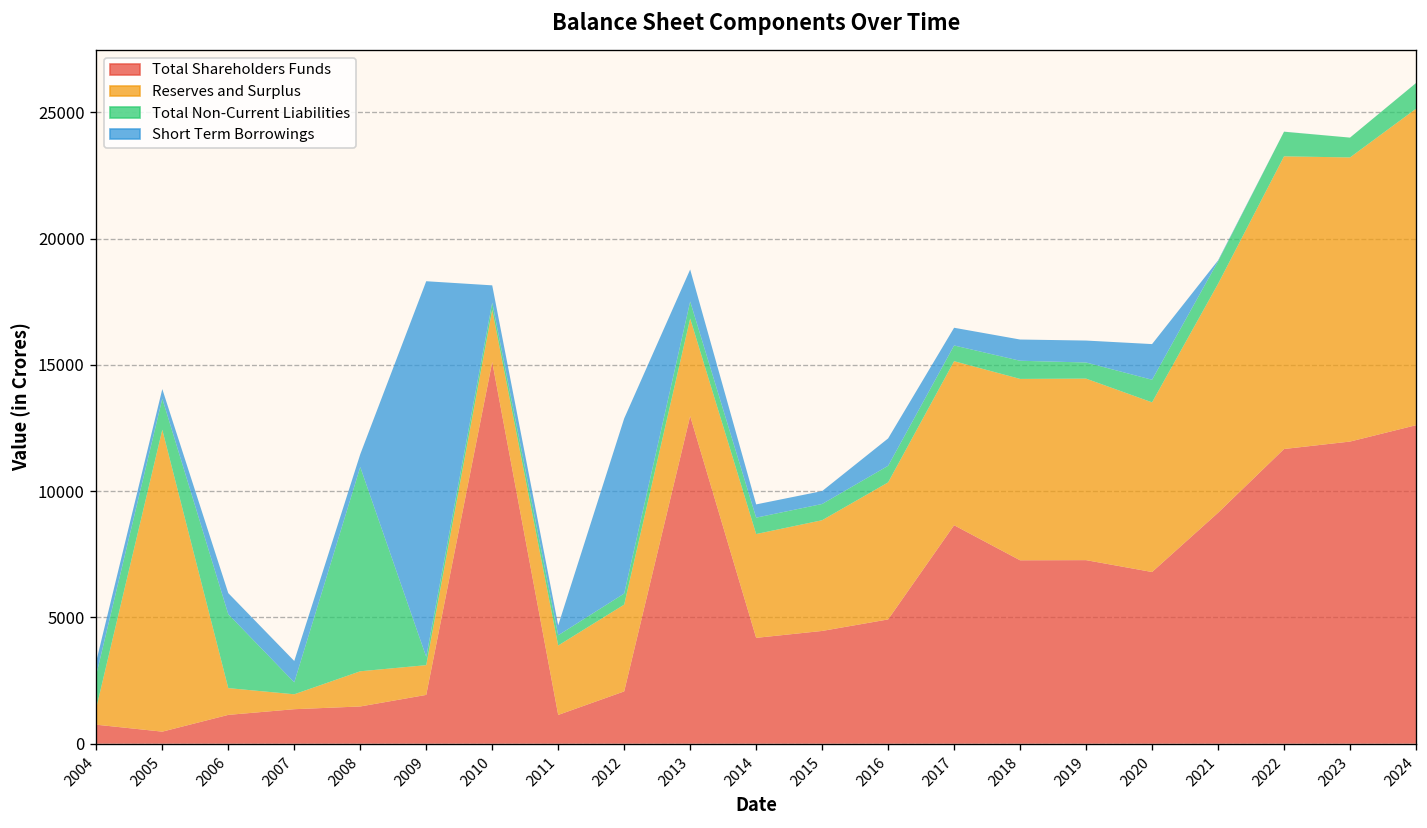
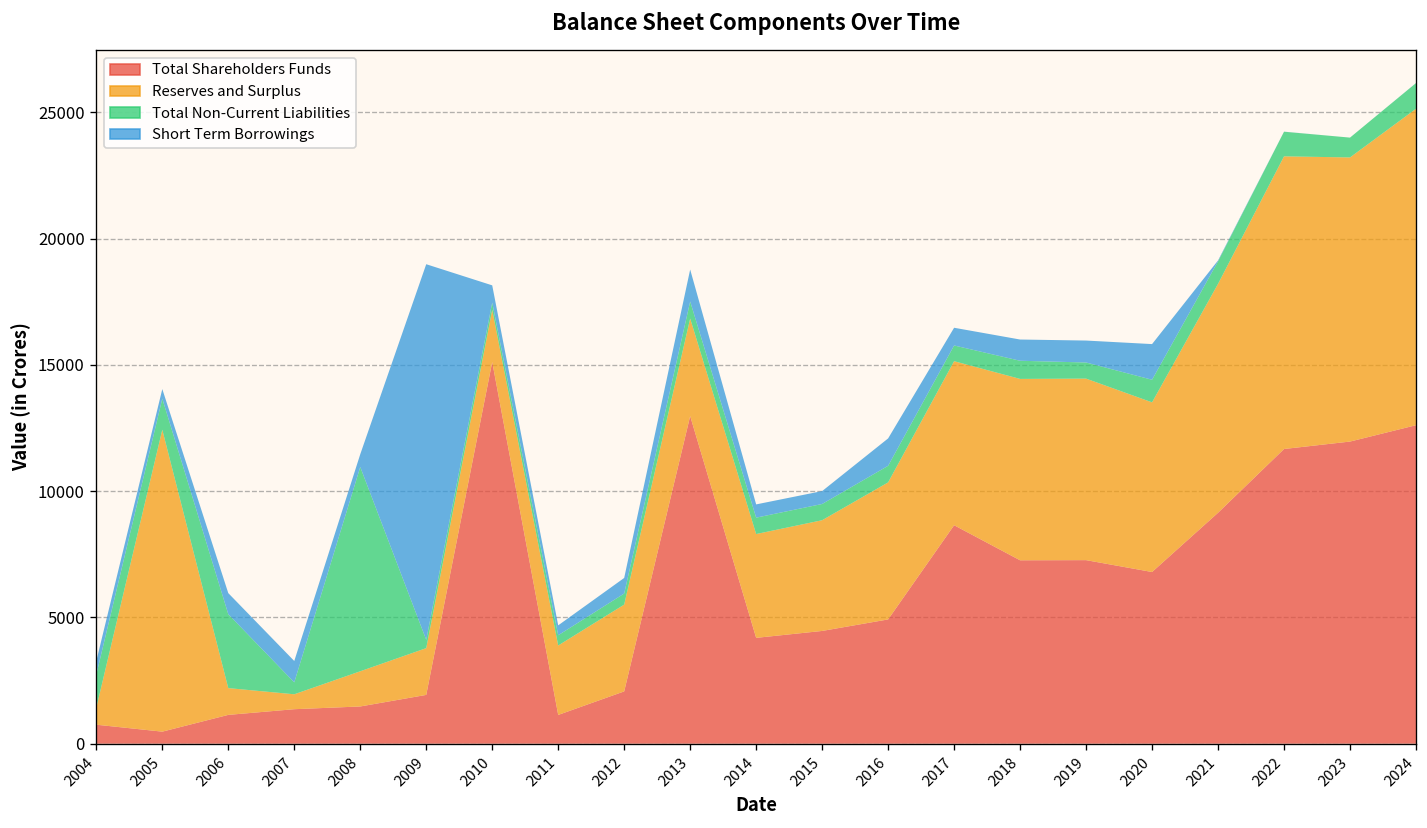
Reserves and Surplus, 2009: 1200 -> 1900
Short Term Borrowings, 2012: 6900 -> 600
